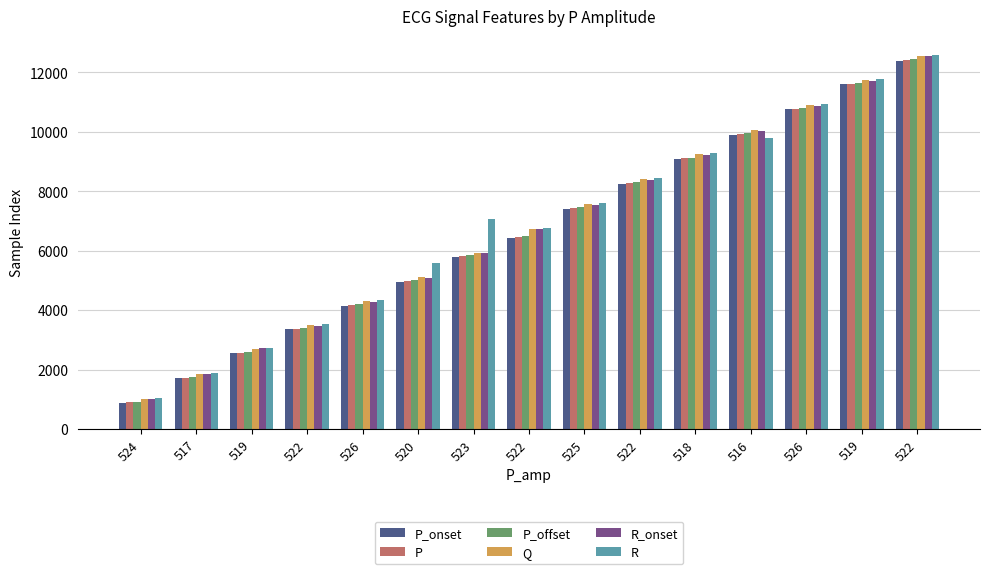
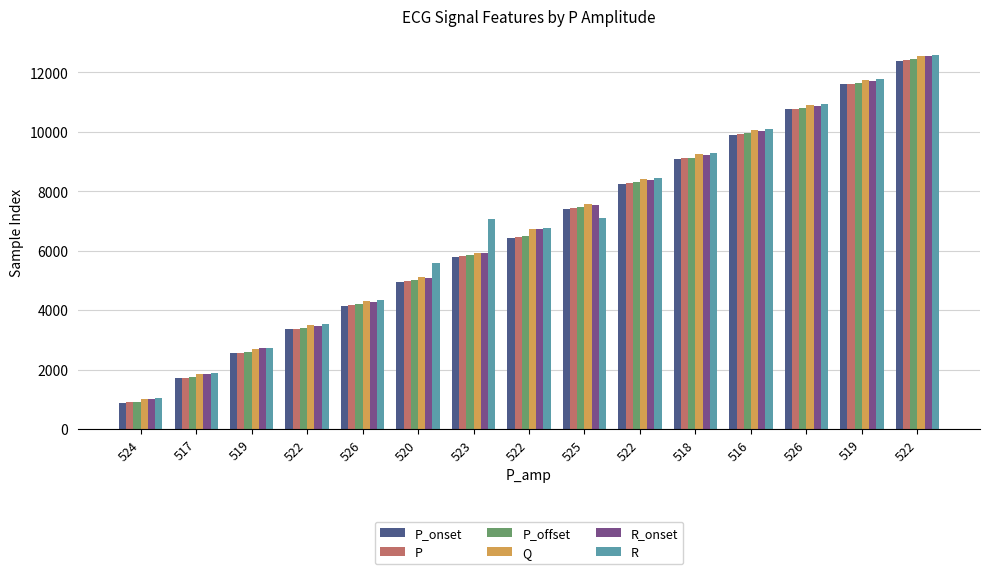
R, 525: 7600 -> 7100
R, 516: 9800 -> 10100
